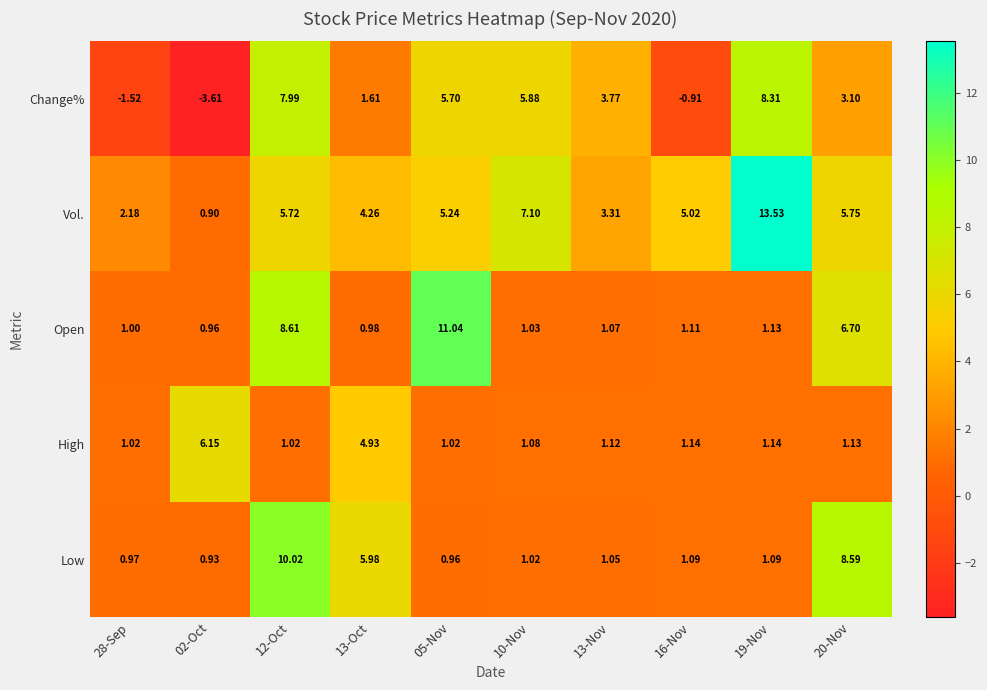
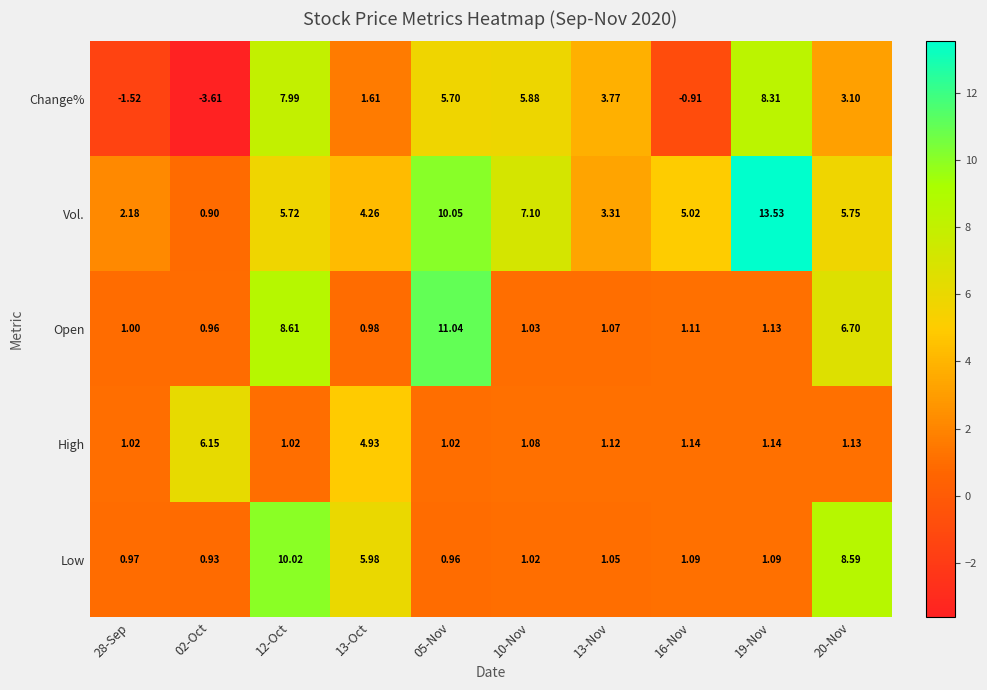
Vol., 05-Nov: 5.24 -> 10.05
